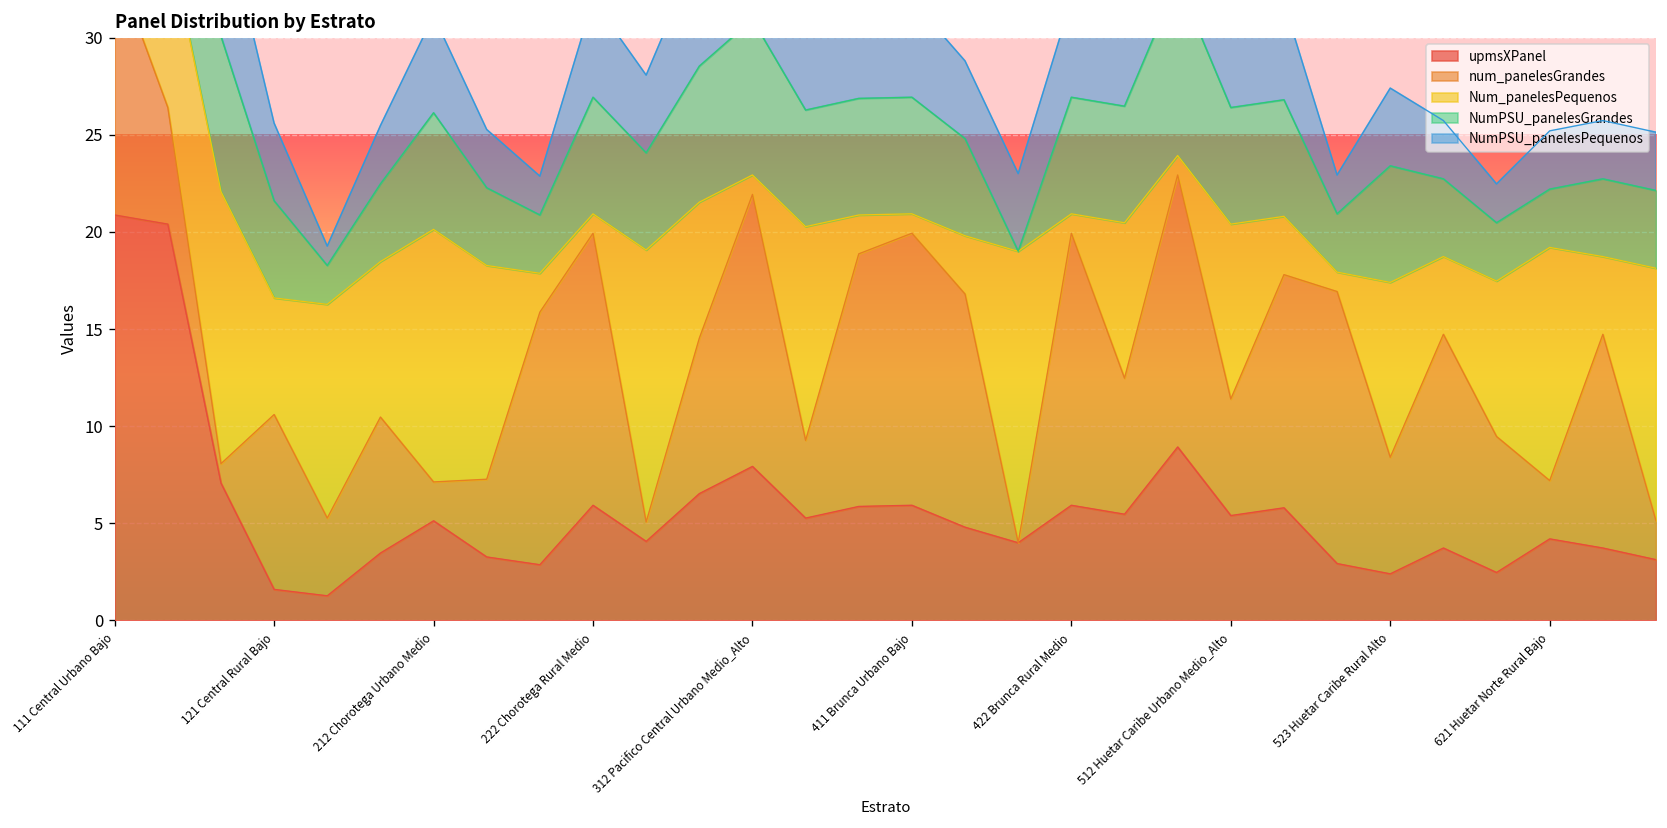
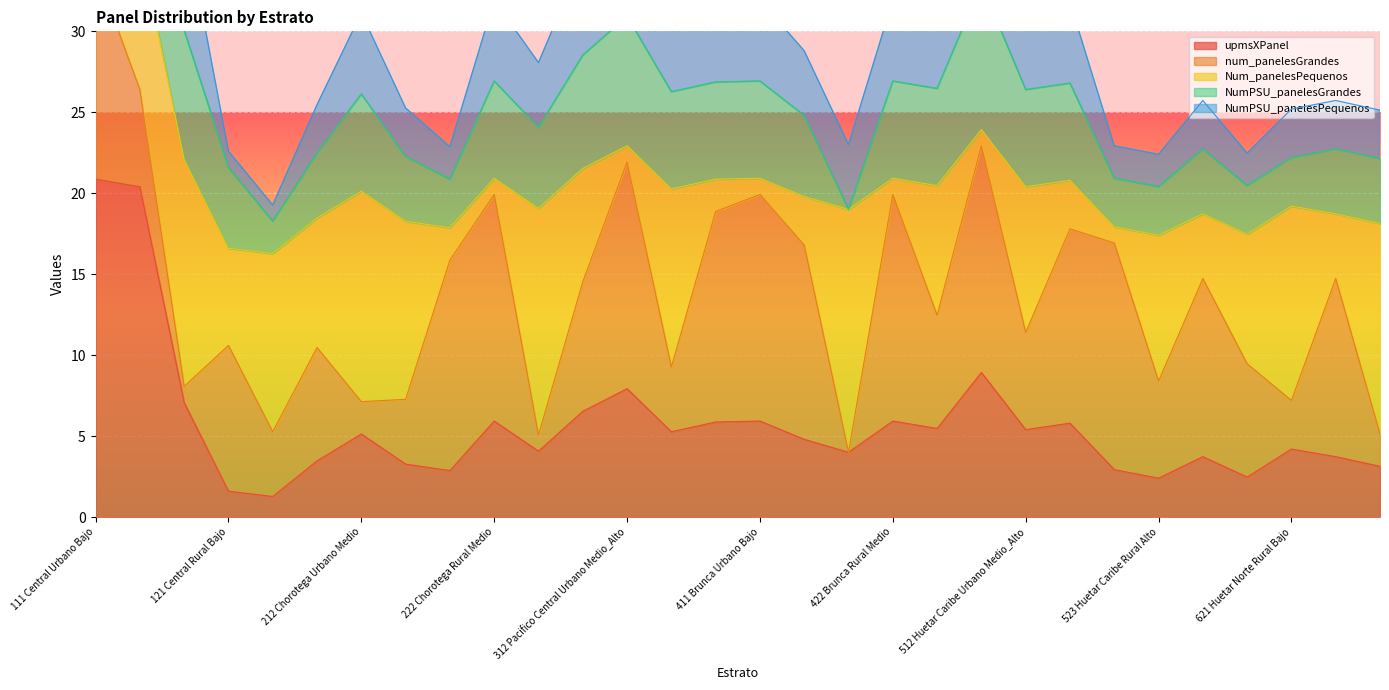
NumPSU_panelesPequenos, 121 Central Rural Bajo: 4 -> 1
NumPSU_panelesGrandes, 523 Huetar Caribe Rural Alto: 6 -> 3
NumPSU_panelesPequenos, 523 Huetar Caribe Rural Alto: 4 -> 2
